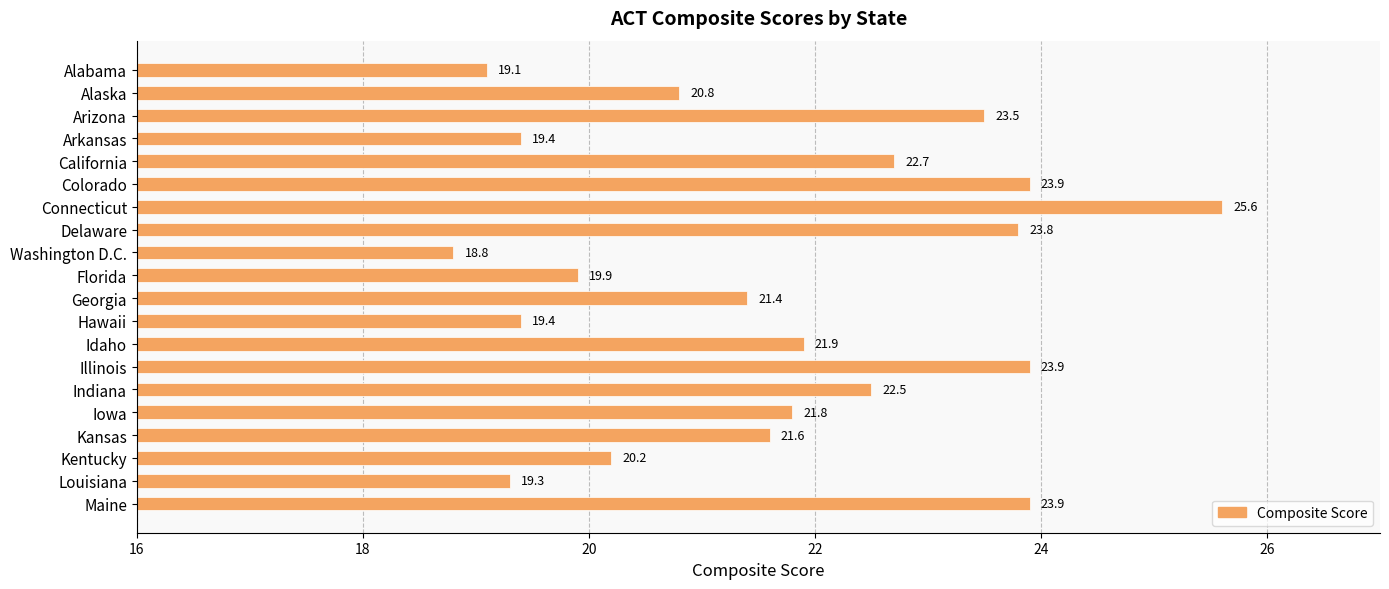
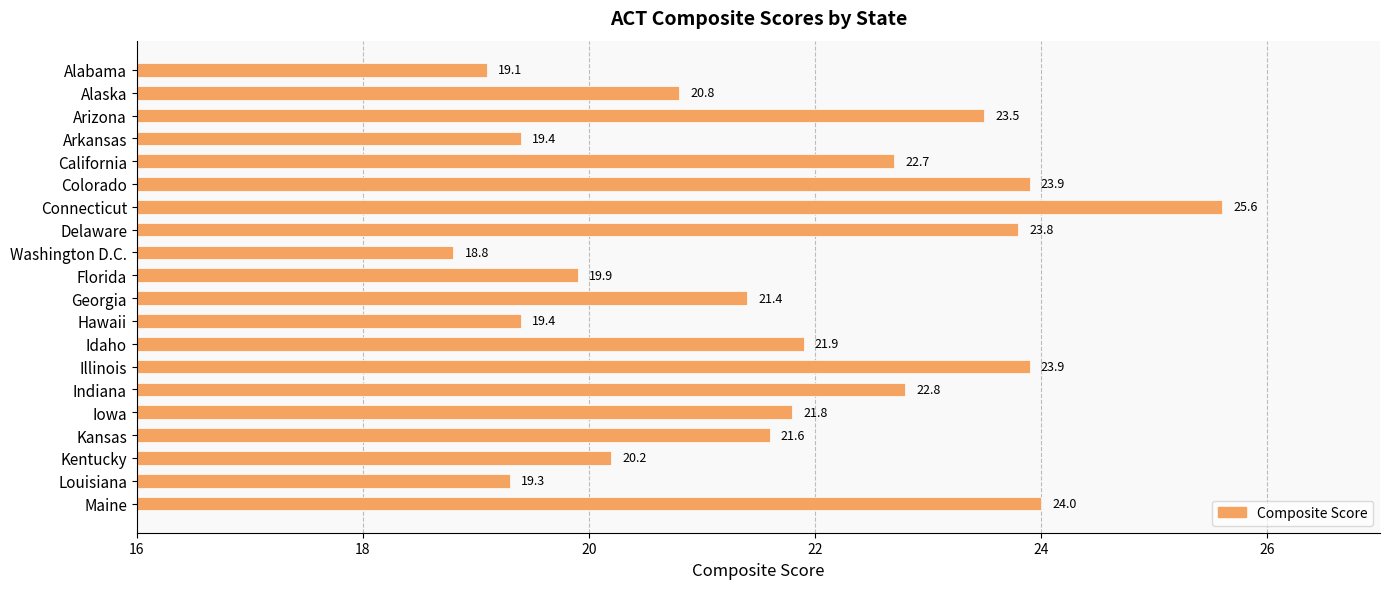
Indiana: 22.5 -> 22.8
Maine: 23.9 -> 24.0
